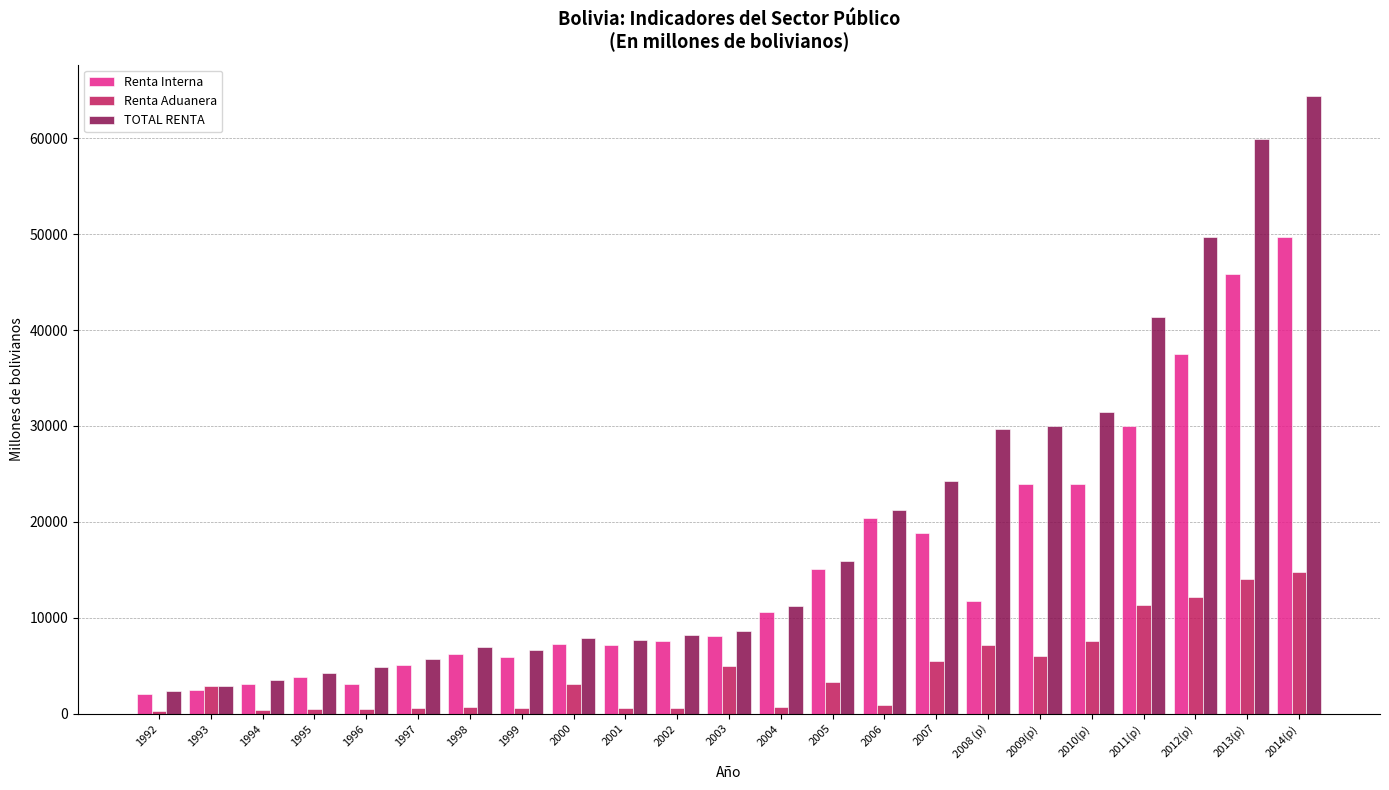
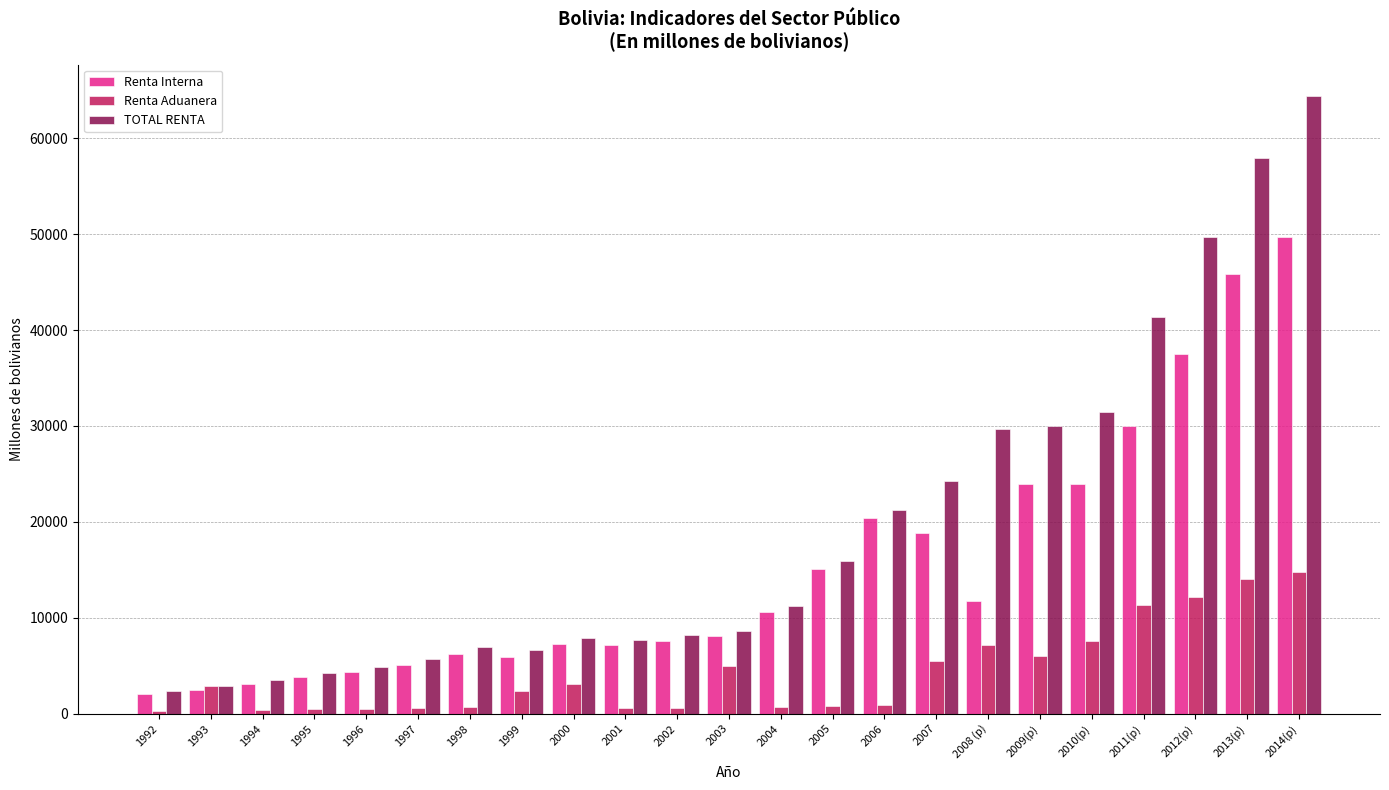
Renta Interna, 1996: 3000 -> 4000
Renta Aduanera, 1999: 1000 -> 2000
Renta Aduanera, 2005: 3000 -> 1000
TOTAL RENTA, 2013(p): 60000 -> 58000
